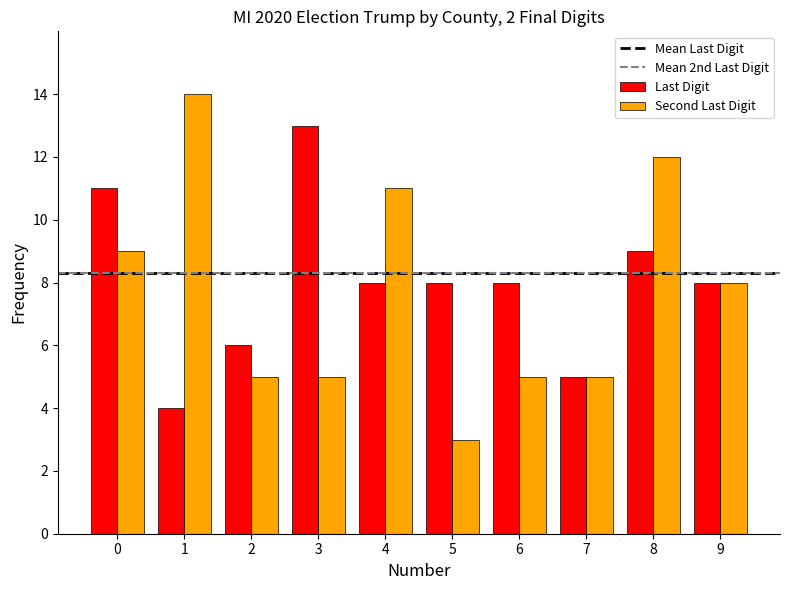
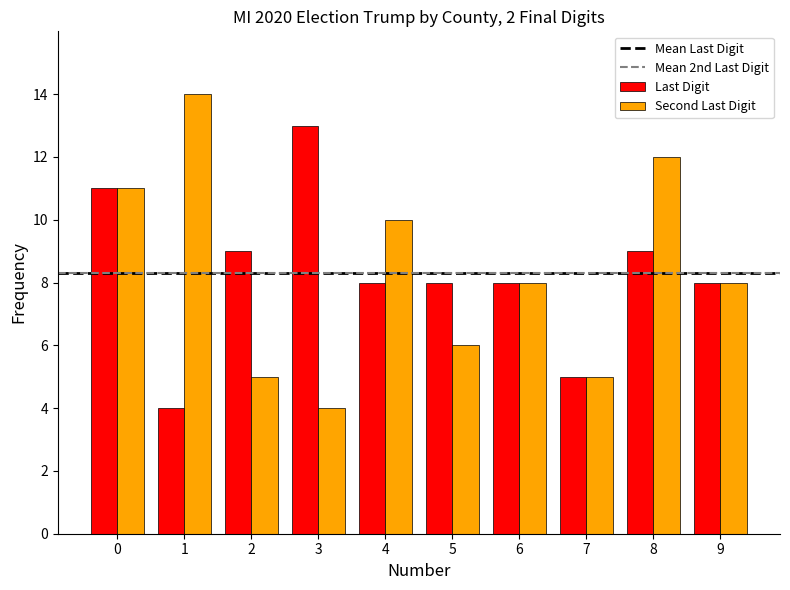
Second Last Digit, 0: 9 -> 11
Last Digit, 2: 6 -> 9
Second Last Digit, 3: 5 -> 4
Second Last Digit, 4: 11 -> 10
Second Last Digit, 5: 3 -> 6
Second Last Digit, 6: 5 -> 8
